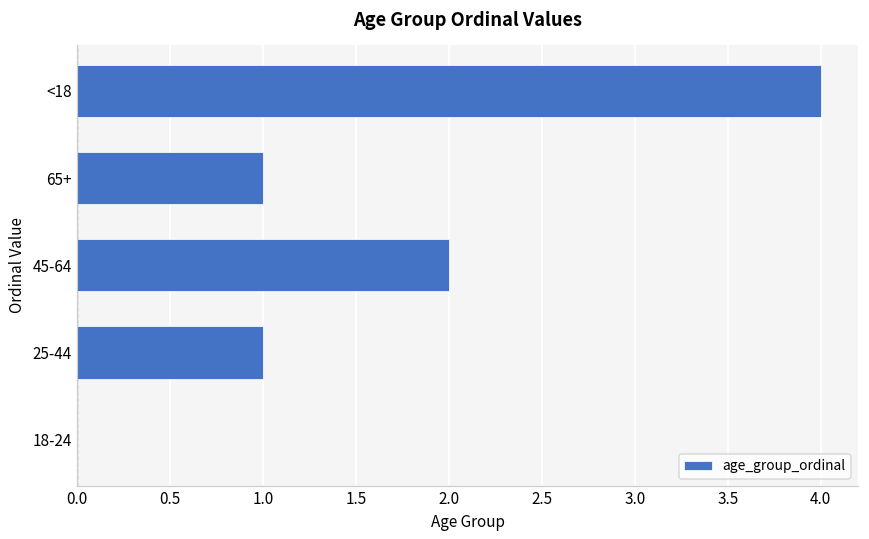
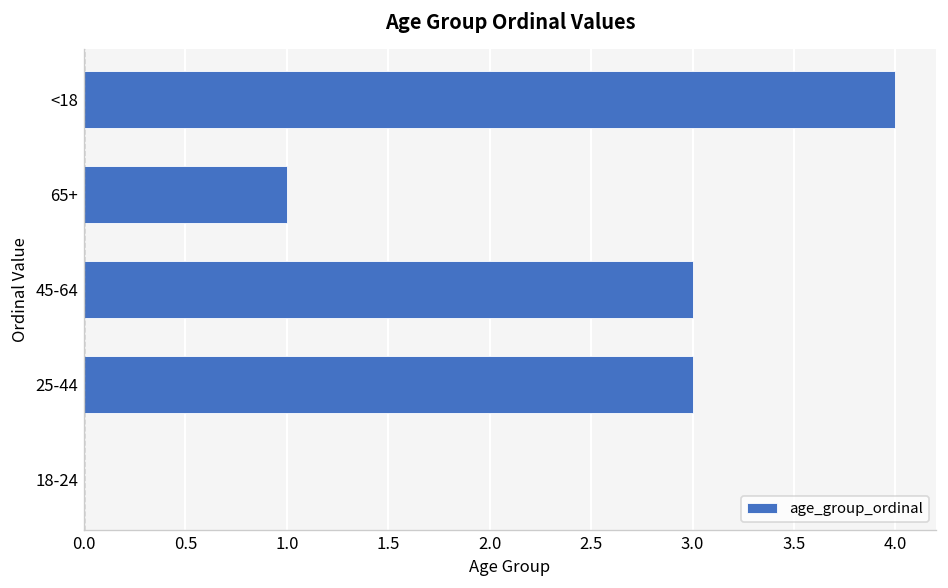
45-64: 2 -> 3
25-44: 1 -> 3
